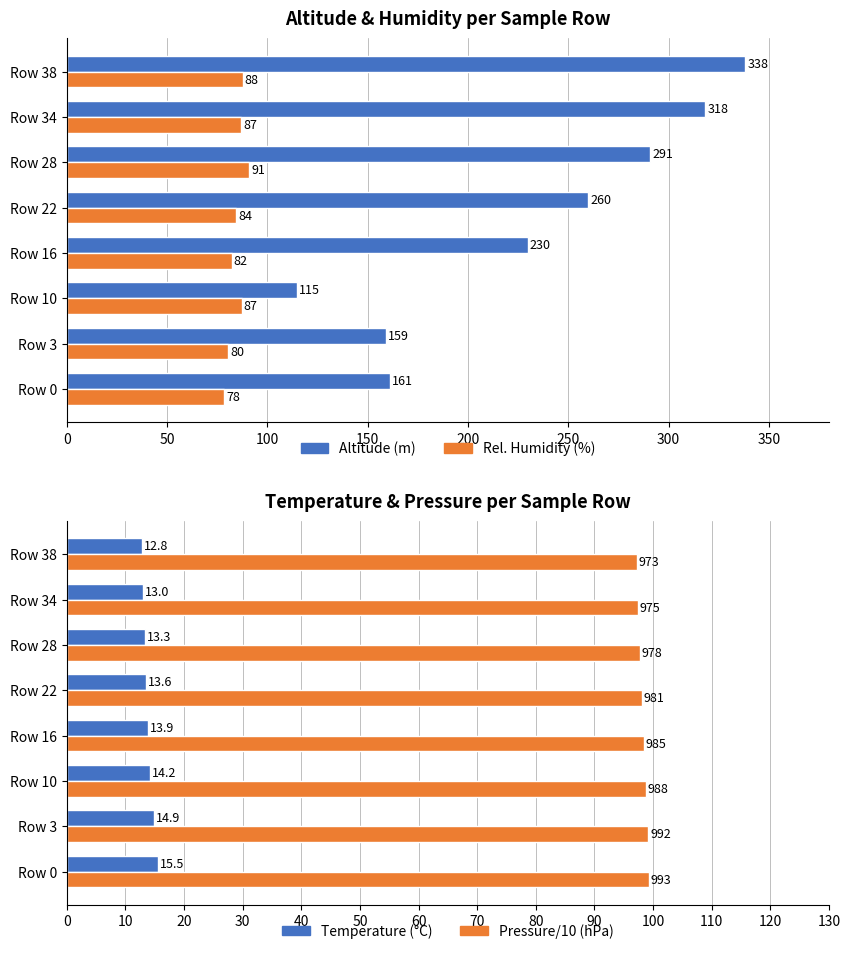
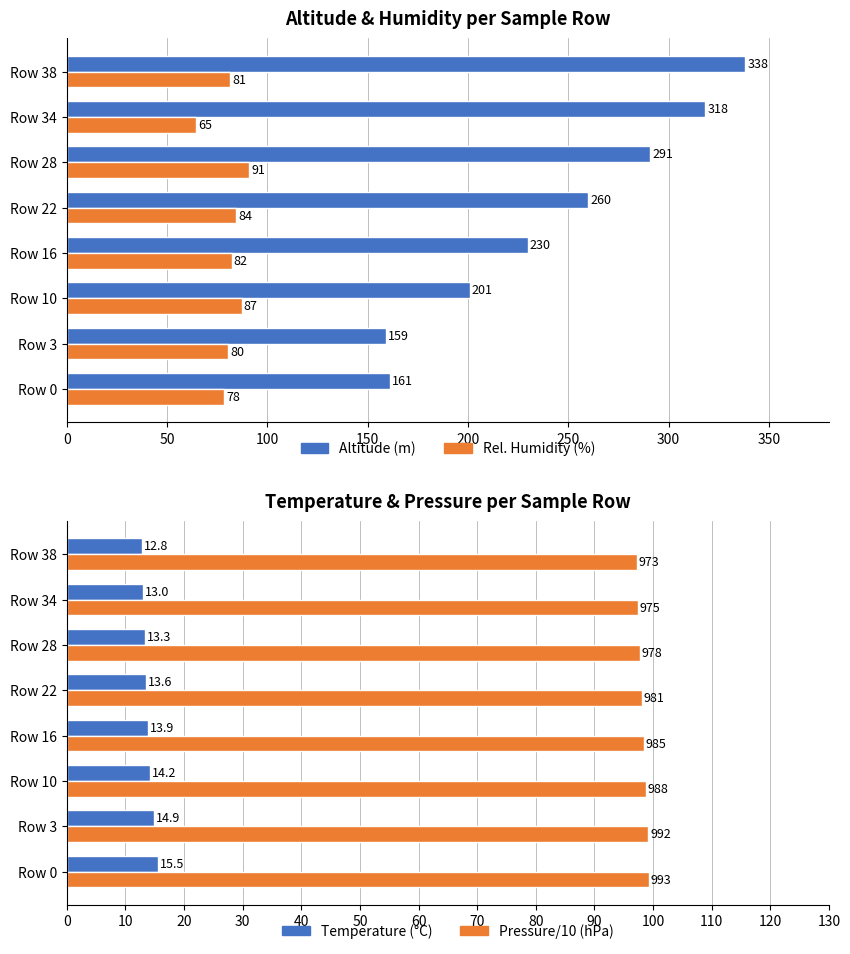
Altitude & Humidity per Sample Row, Rel. Humidity (%), Row 38: 88 -> 81
Altitude & Humidity per Sample Row, Rel. Humidity (%), Row 34: 87 -> 65
Altitude & Humidity per Sample Row, Altitude (m), Row 10: 115 -> 201
